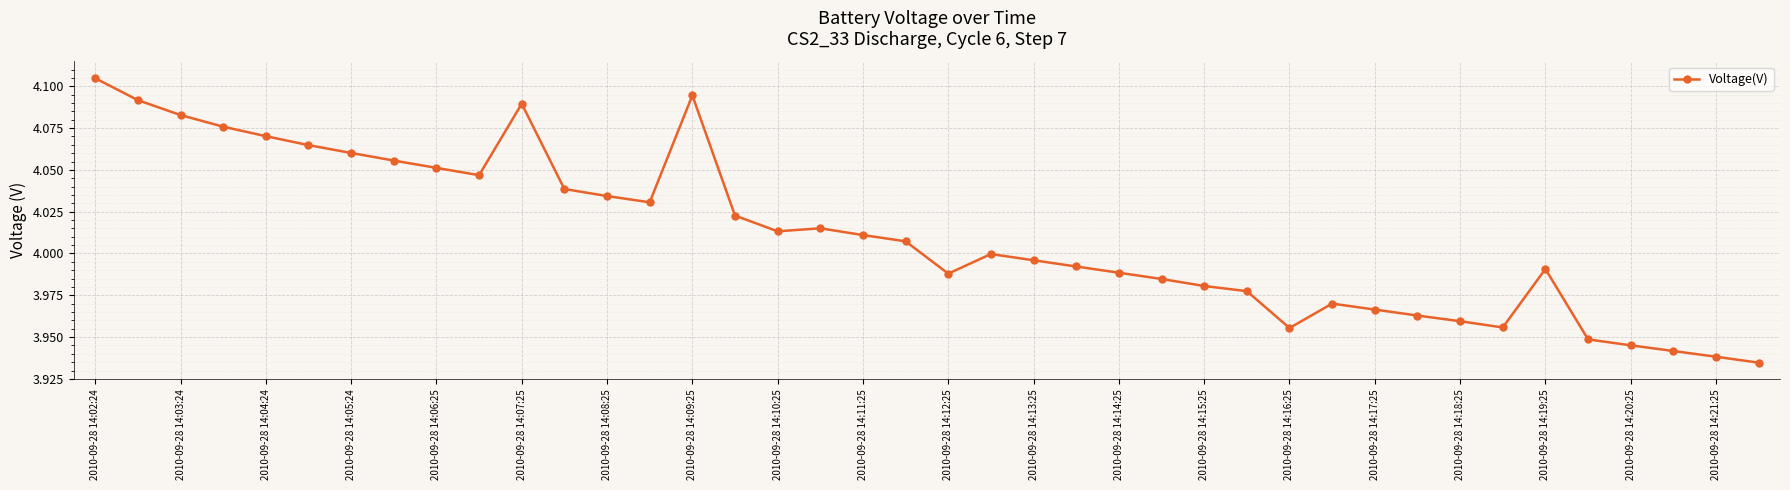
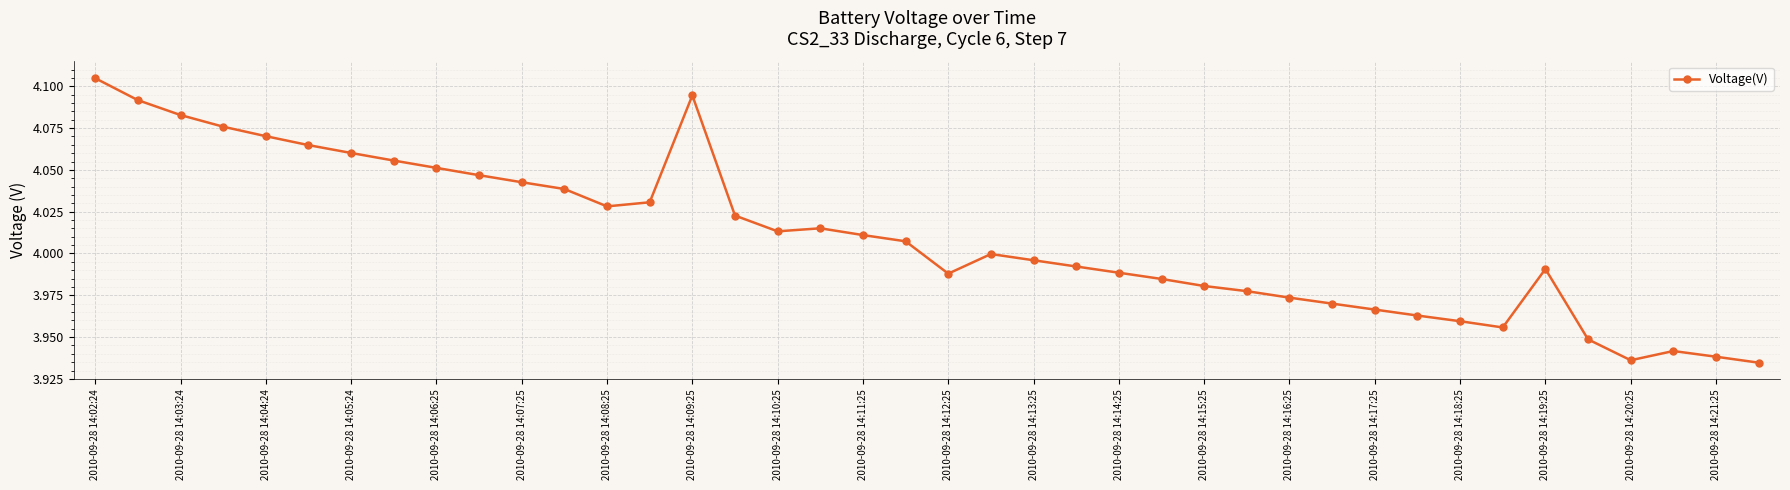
2010-09-28 14:07:25: 4.090 -> 4.043
2010-09-28 14:08:25: 4.034 -> 4.028
2010-09-28 14:16:25: 3.955 -> 3.974
2010-09-28 14:20:25: 3.945 -> 3.936
